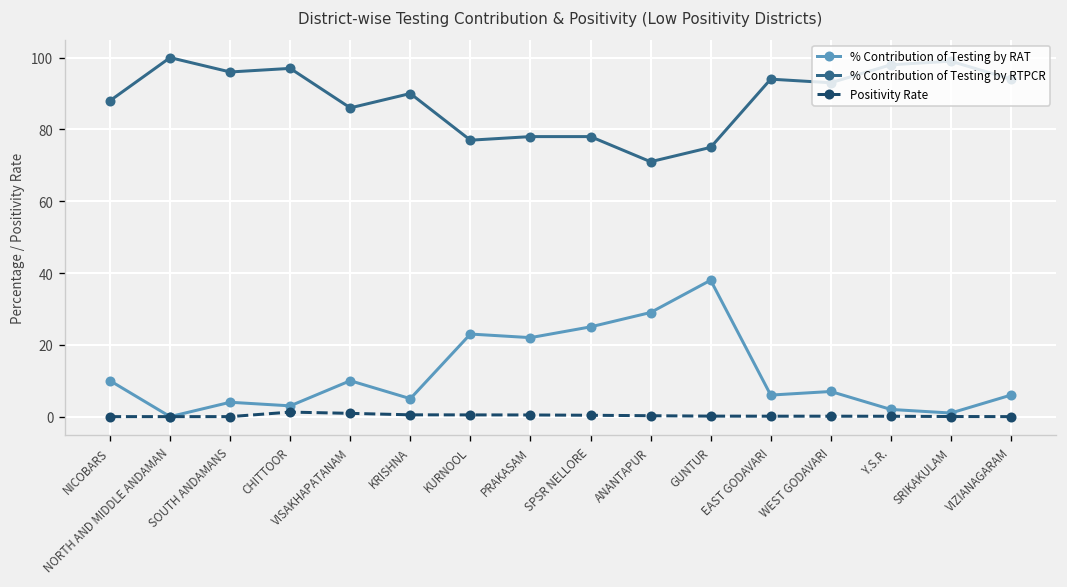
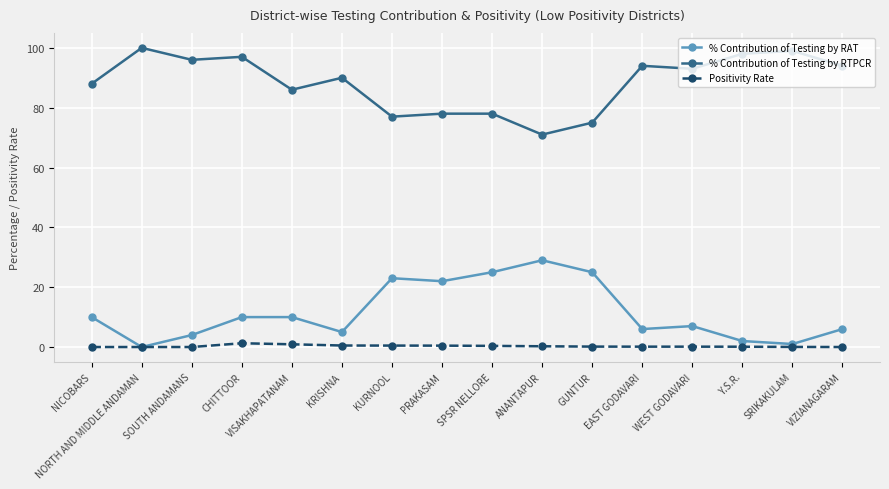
% Contribution of Testing by RAT, CHITTOOR: 3 -> 10
% Contribution of Testing by RAT, GUNTUR: 38 -> 25
